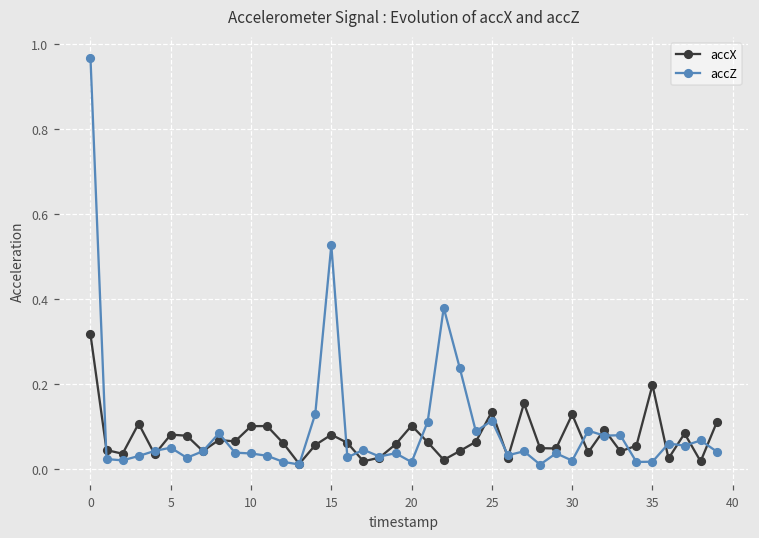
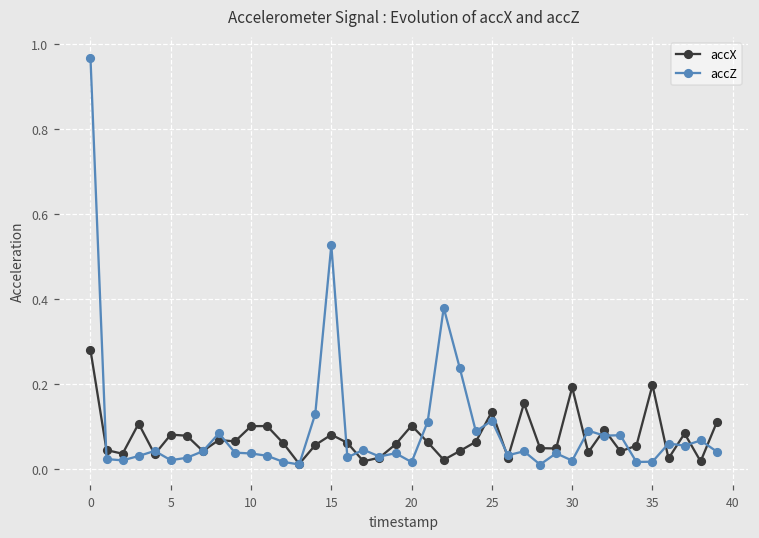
accX, 0: 0.32 -> 0.28
accZ, 5: 0.05 -> 0.02
accX, 30: 0.13 -> 0.19
